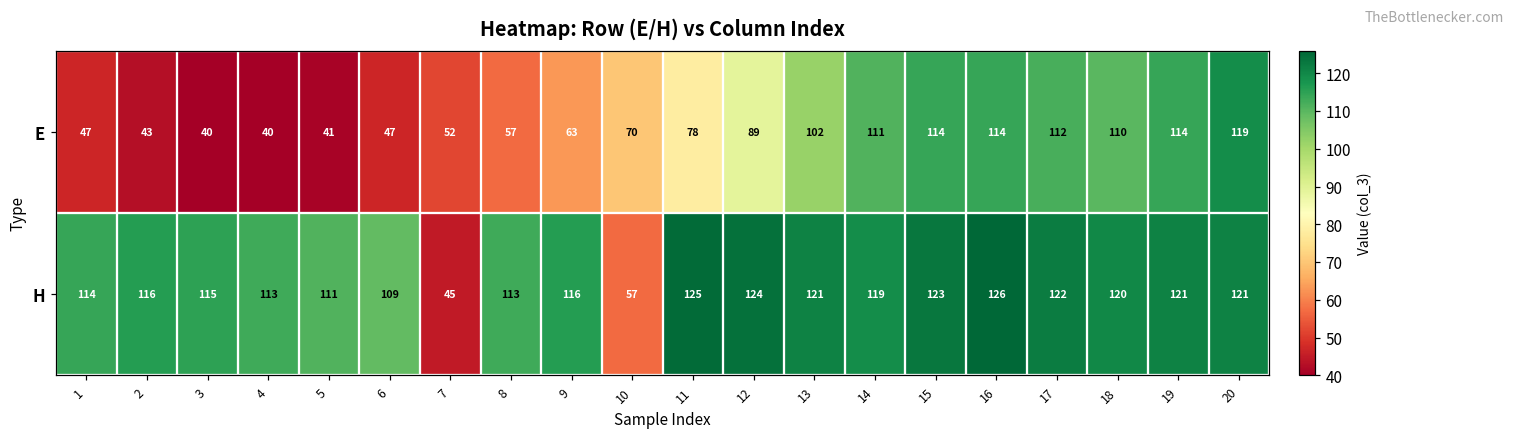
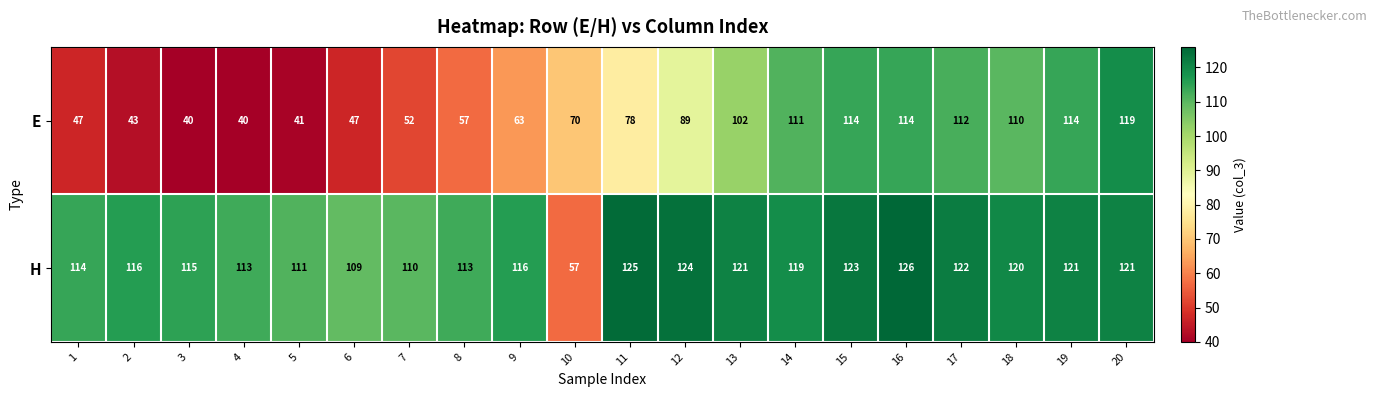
H, 7: 45 -> 110
